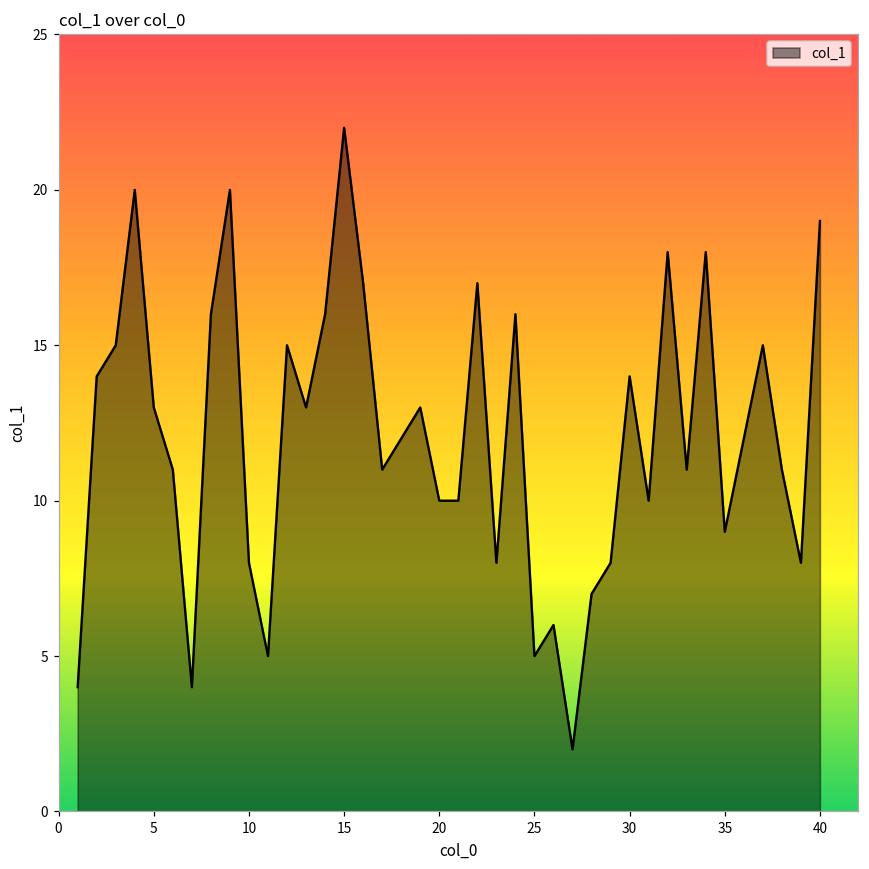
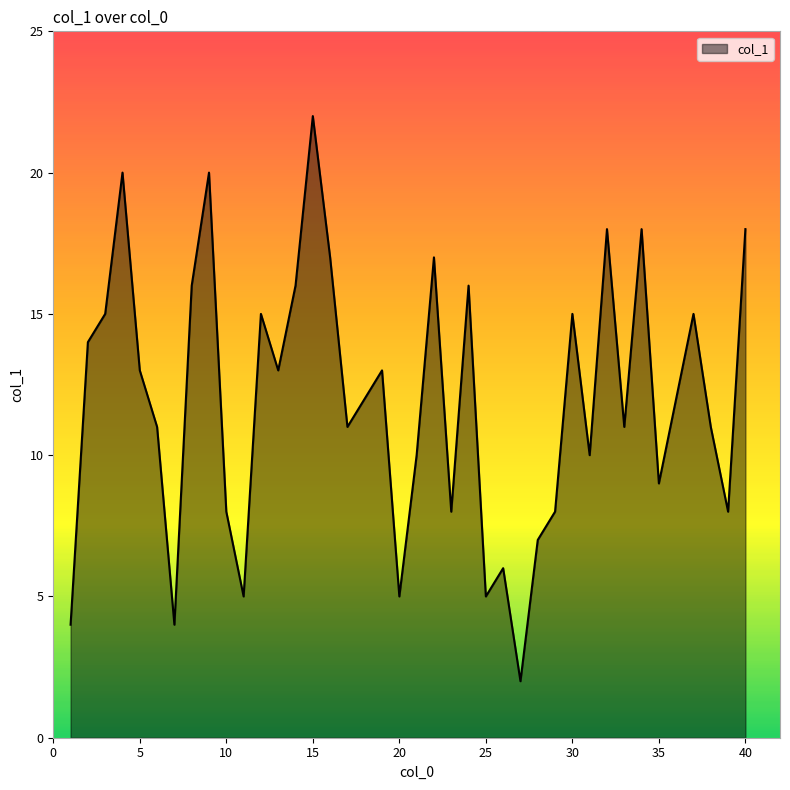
20: 10 -> 5
30: 14 -> 15
40: 19 -> 18
